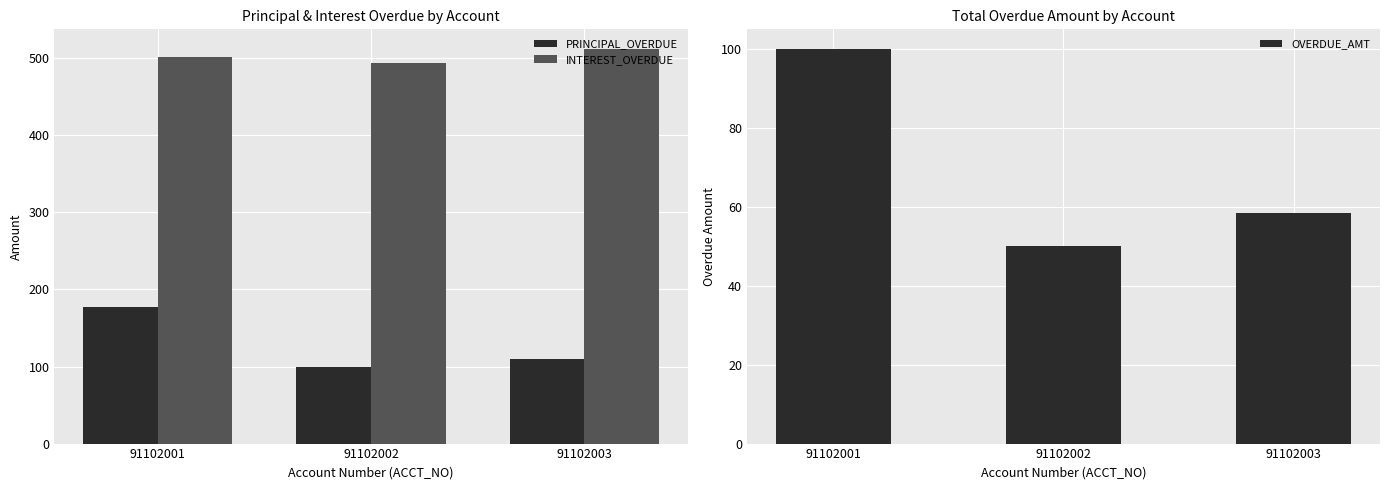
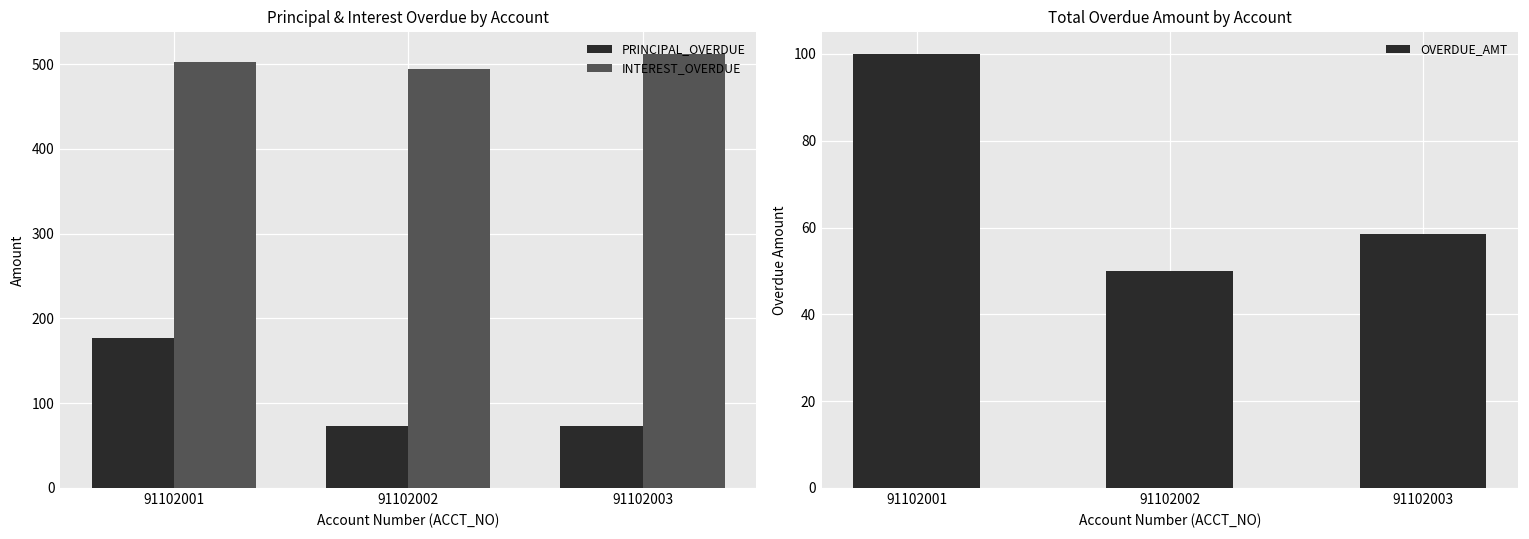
Principal & Interest Overdue by Account, PRINCIPAL_OVERDUE, 91102002: 100 -> 70
Principal & Interest Overdue by Account, PRINCIPAL_OVERDUE, 91102003: 110 -> 70
